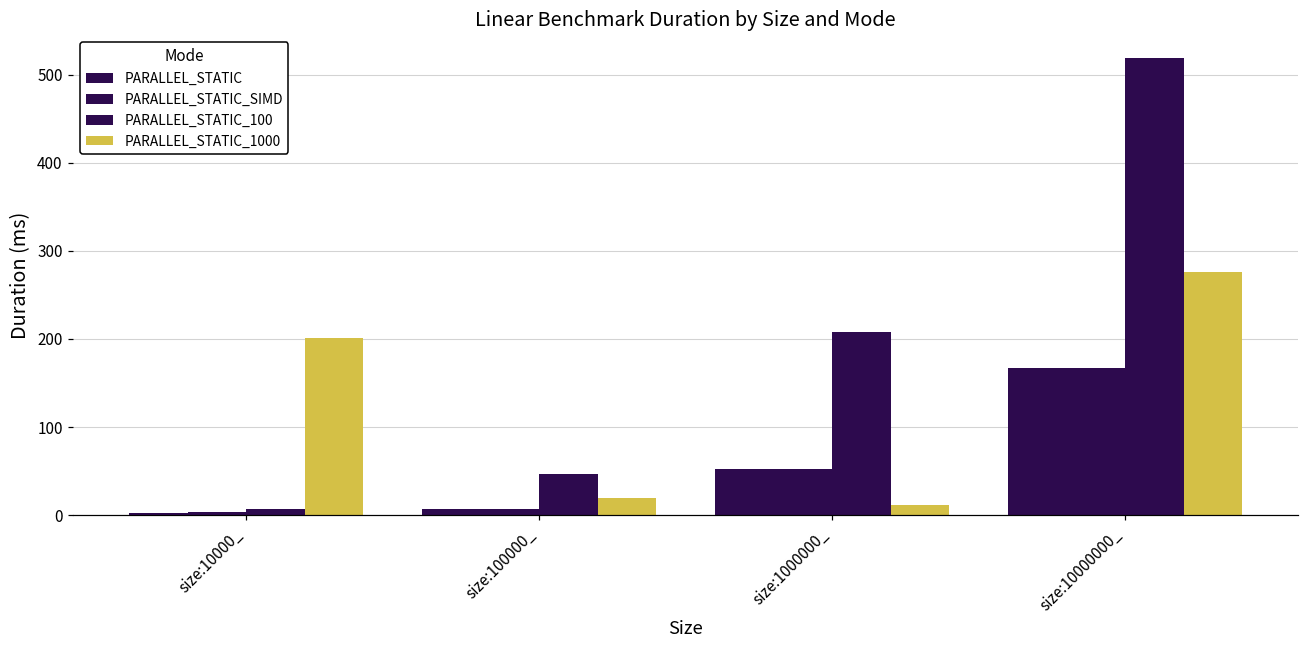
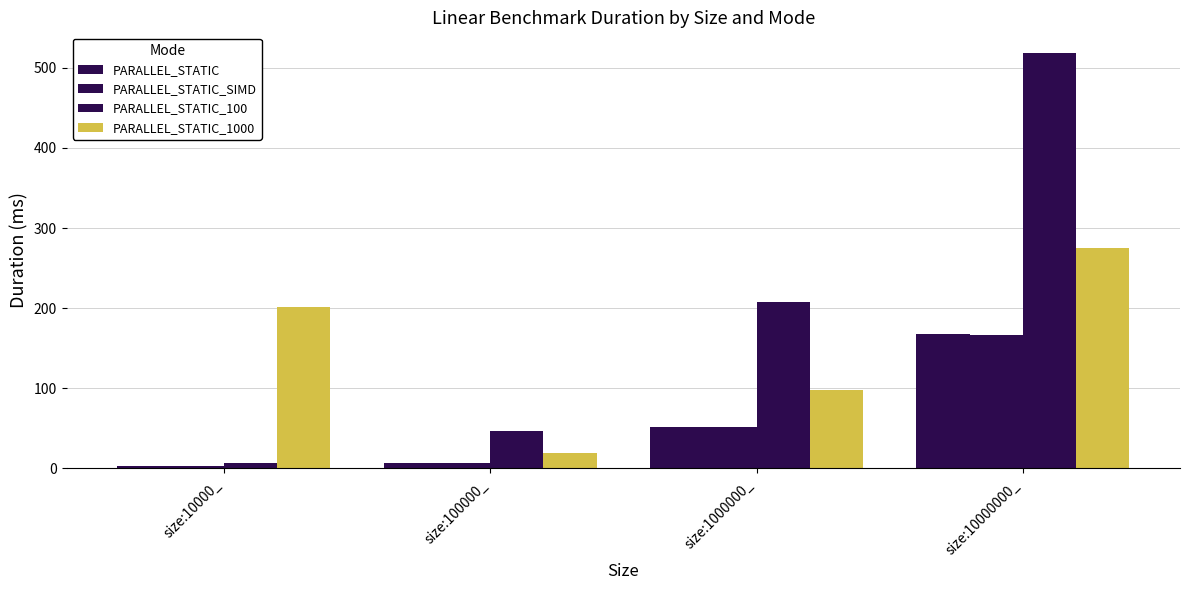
PARALLEL_STATIC_1000, size:1000000_: 10 -> 100
